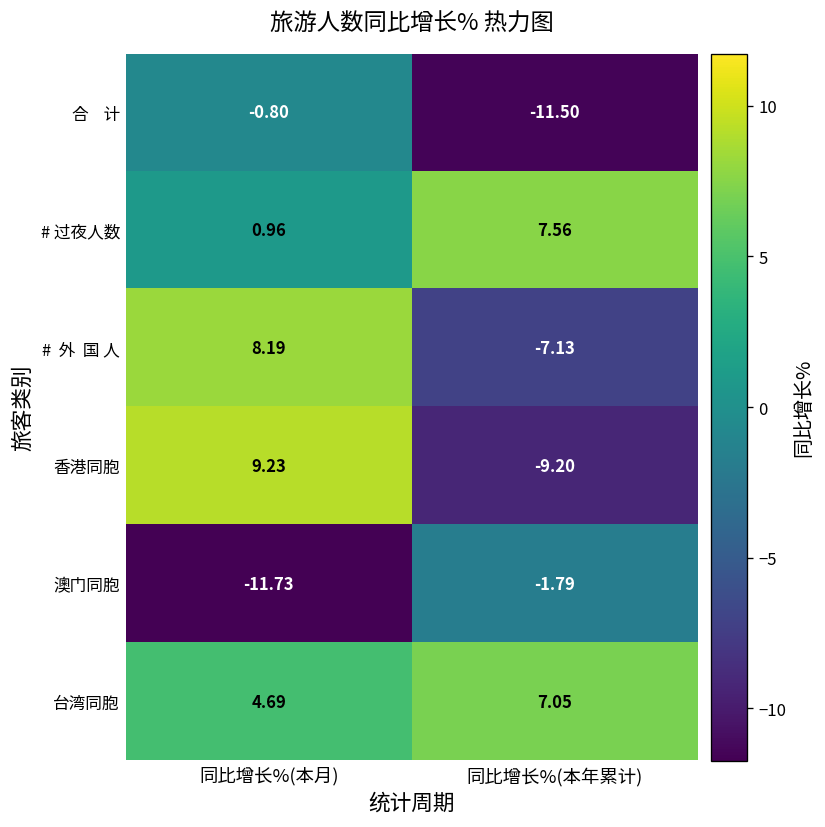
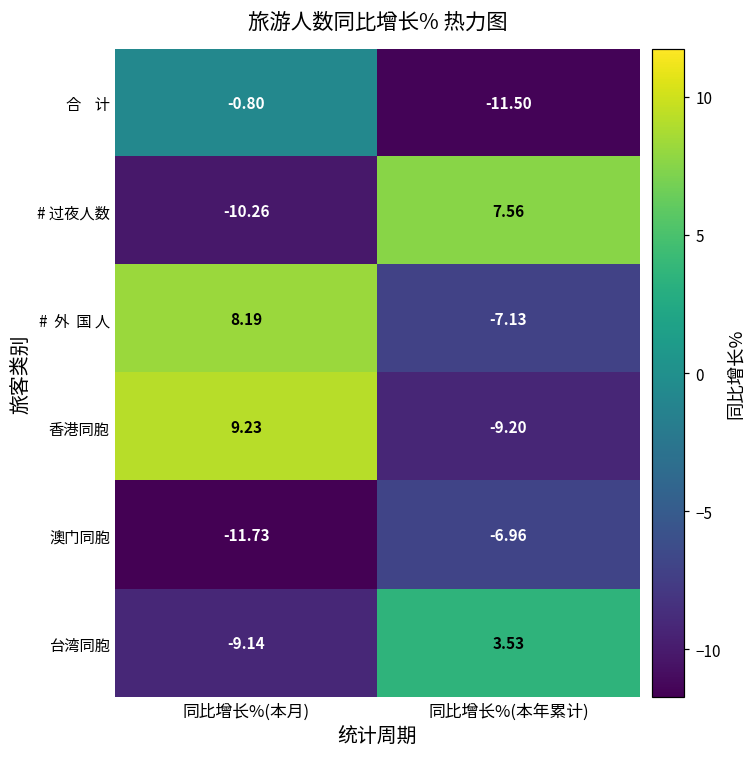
# 过夜人数, 同比增长%(本月): 0.96 -> -10.26
澳门同胞, 同比增长%(本年累计): -1.79 -> -6.96
台湾同胞, 同比增长%(本月): 4.69 -> -9.14
台湾同胞, 同比增长%(本年累计): 7.05 -> 3.53
